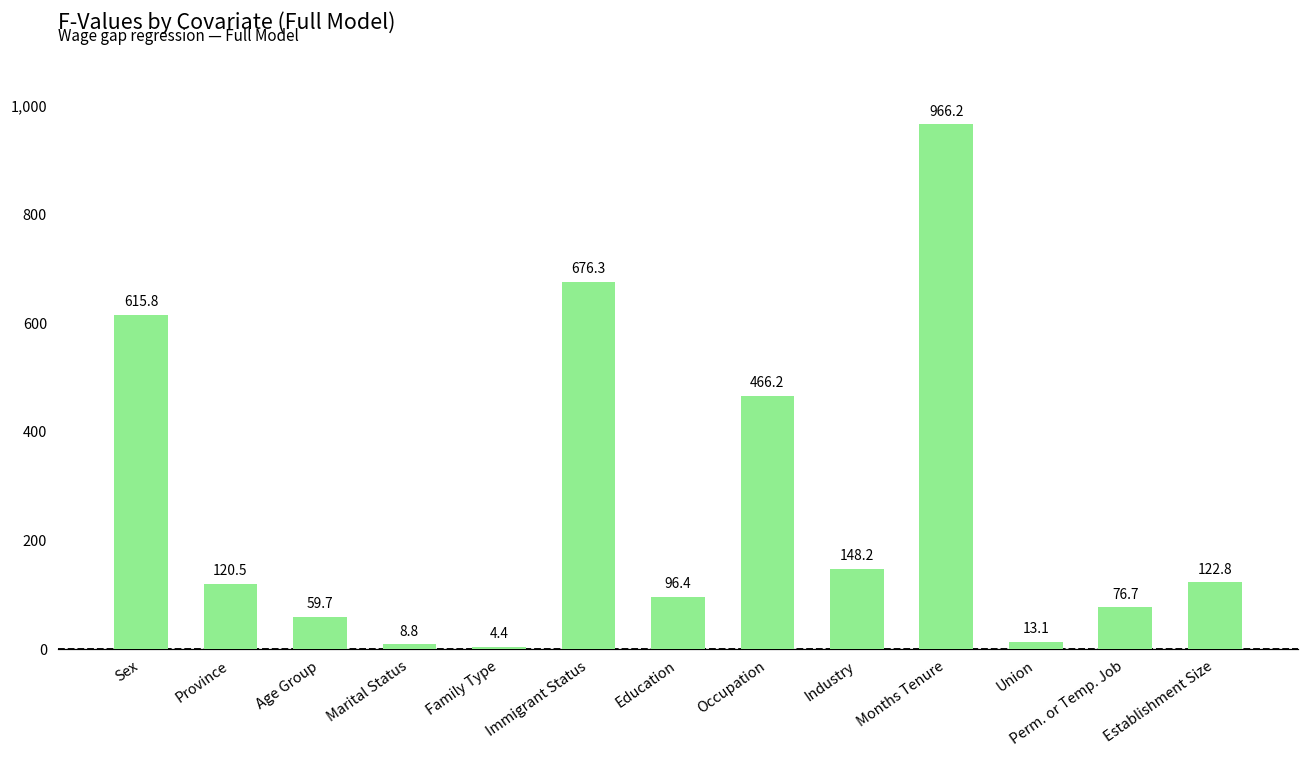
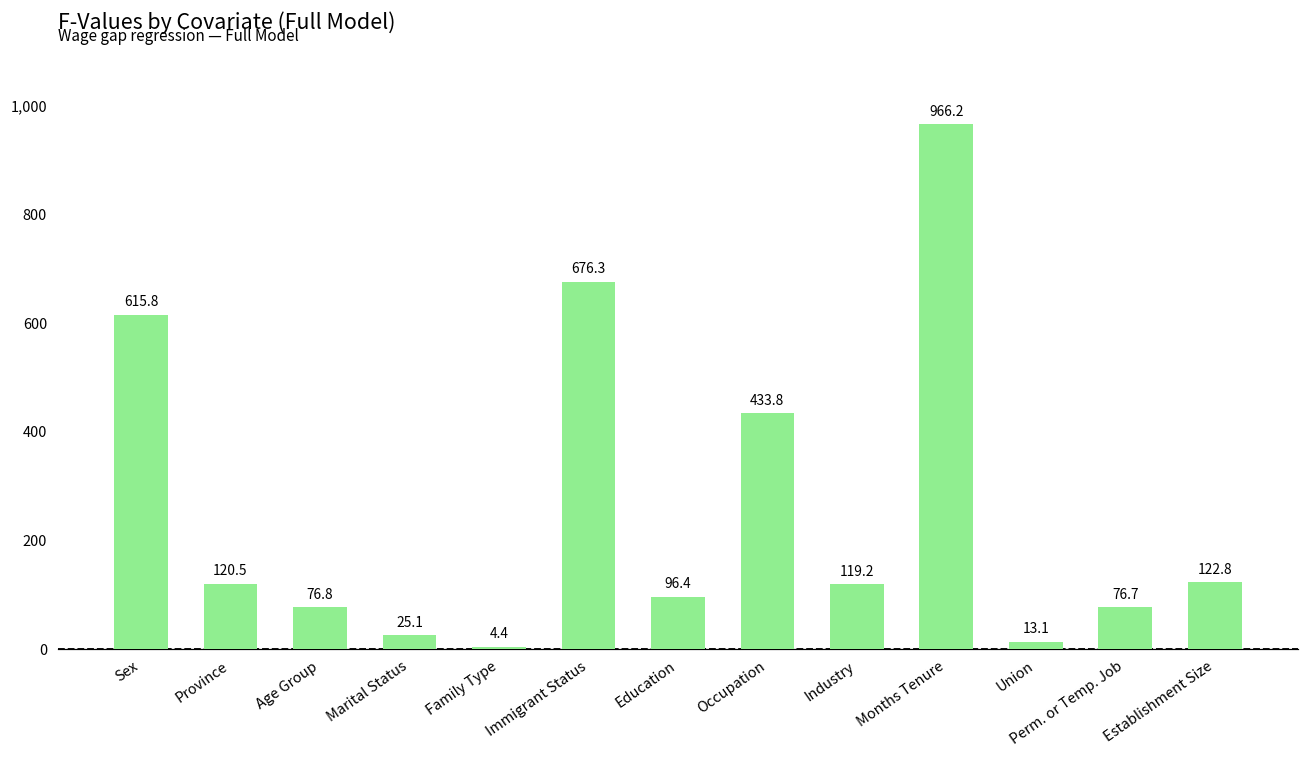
Age Group: 59.7 -> 76.8
Marital Status: 8.8 -> 25.1
Occupation: 466.2 -> 433.8
Industry: 148.2 -> 119.2
